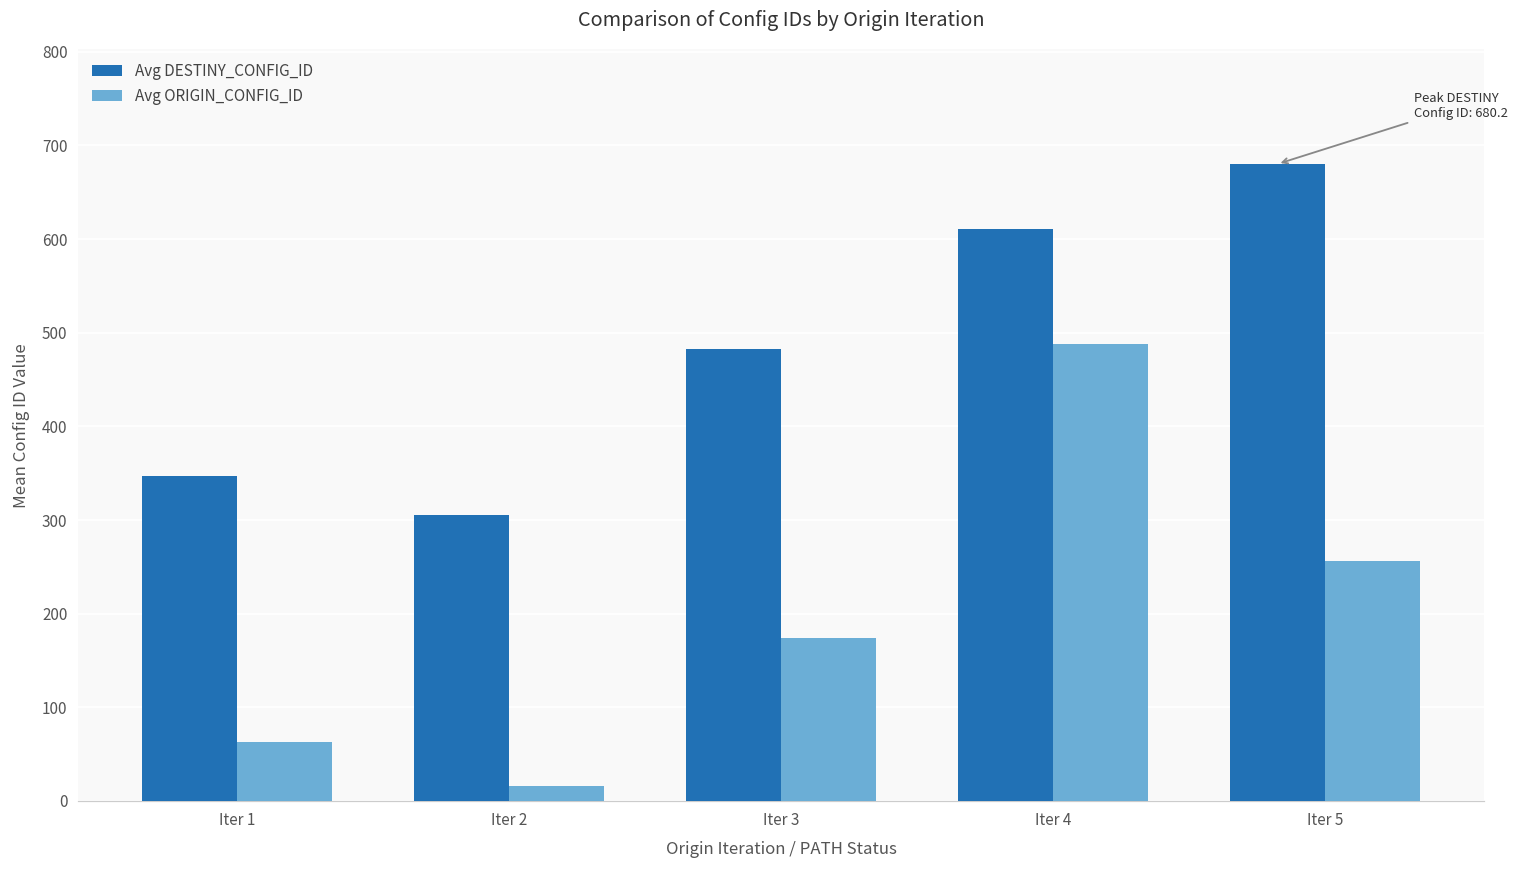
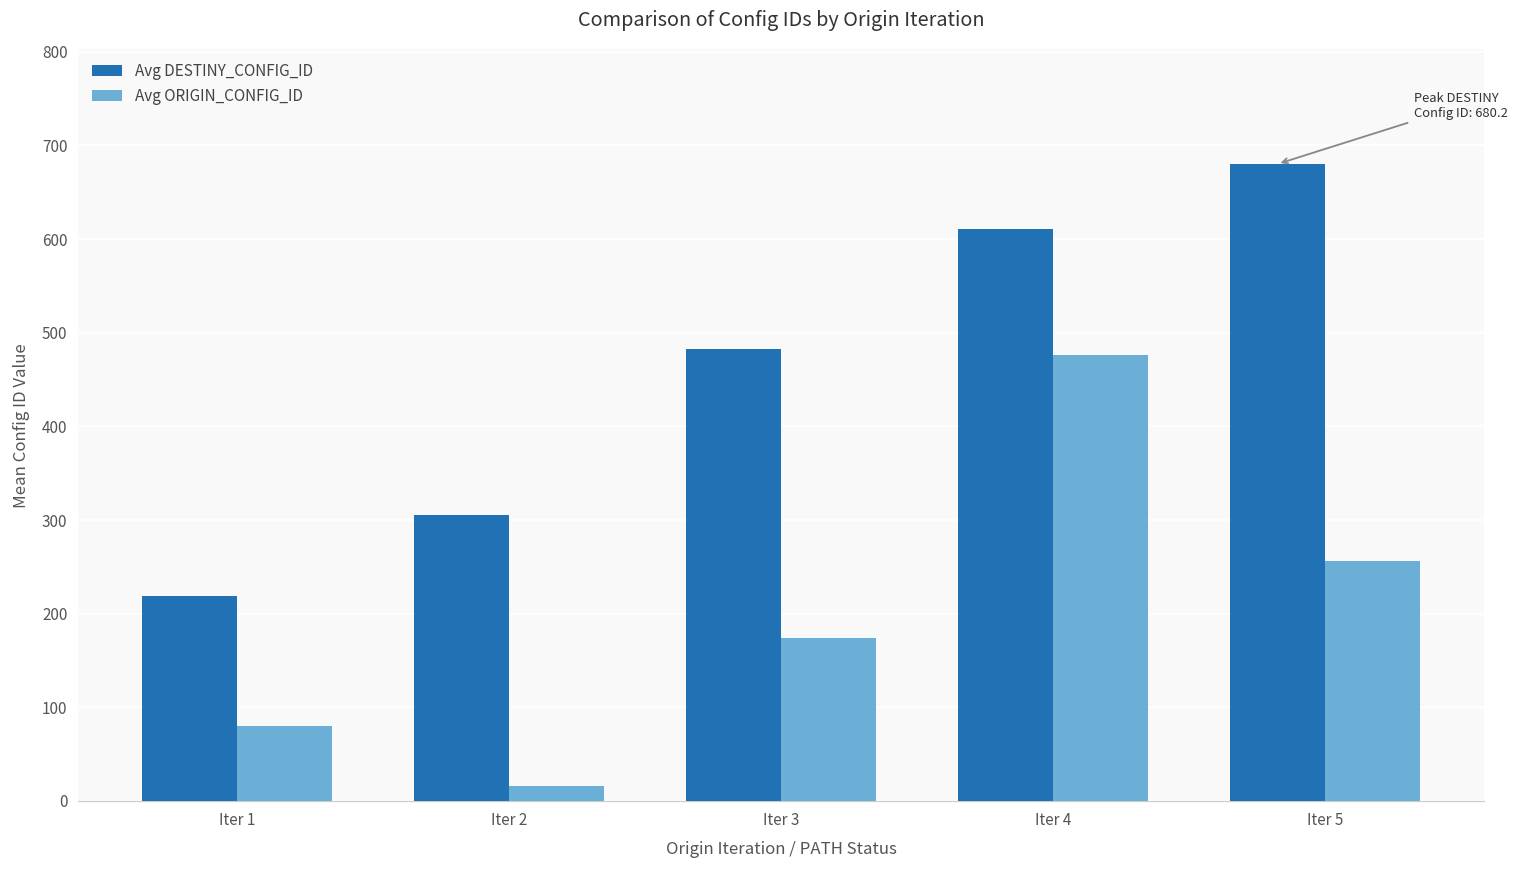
Avg DESTINY_CONFIG_ID, Iter 1: 350 -> 220
Avg ORIGIN_CONFIG_ID, Iter 1: 60 -> 80
Avg ORIGIN_CONFIG_ID, Iter 4: 490 -> 480
